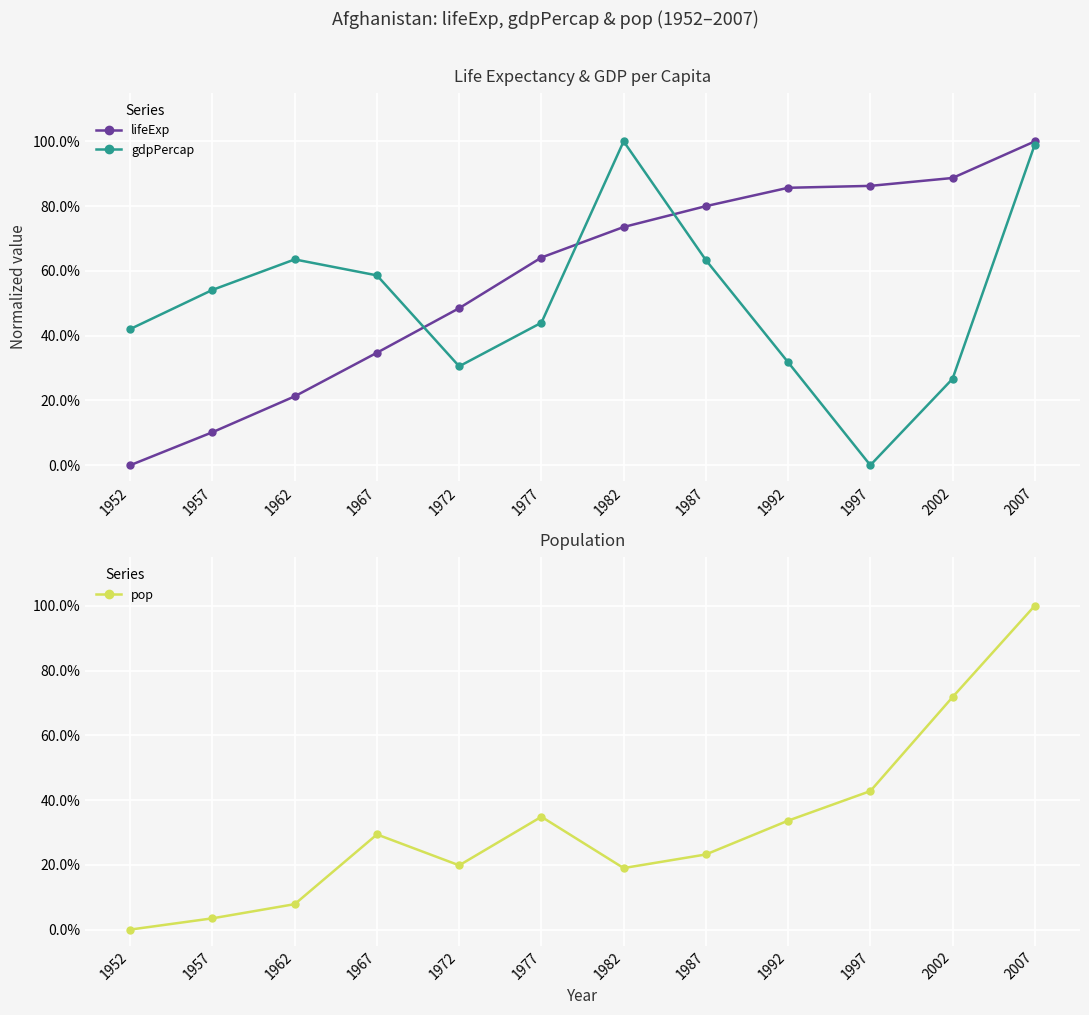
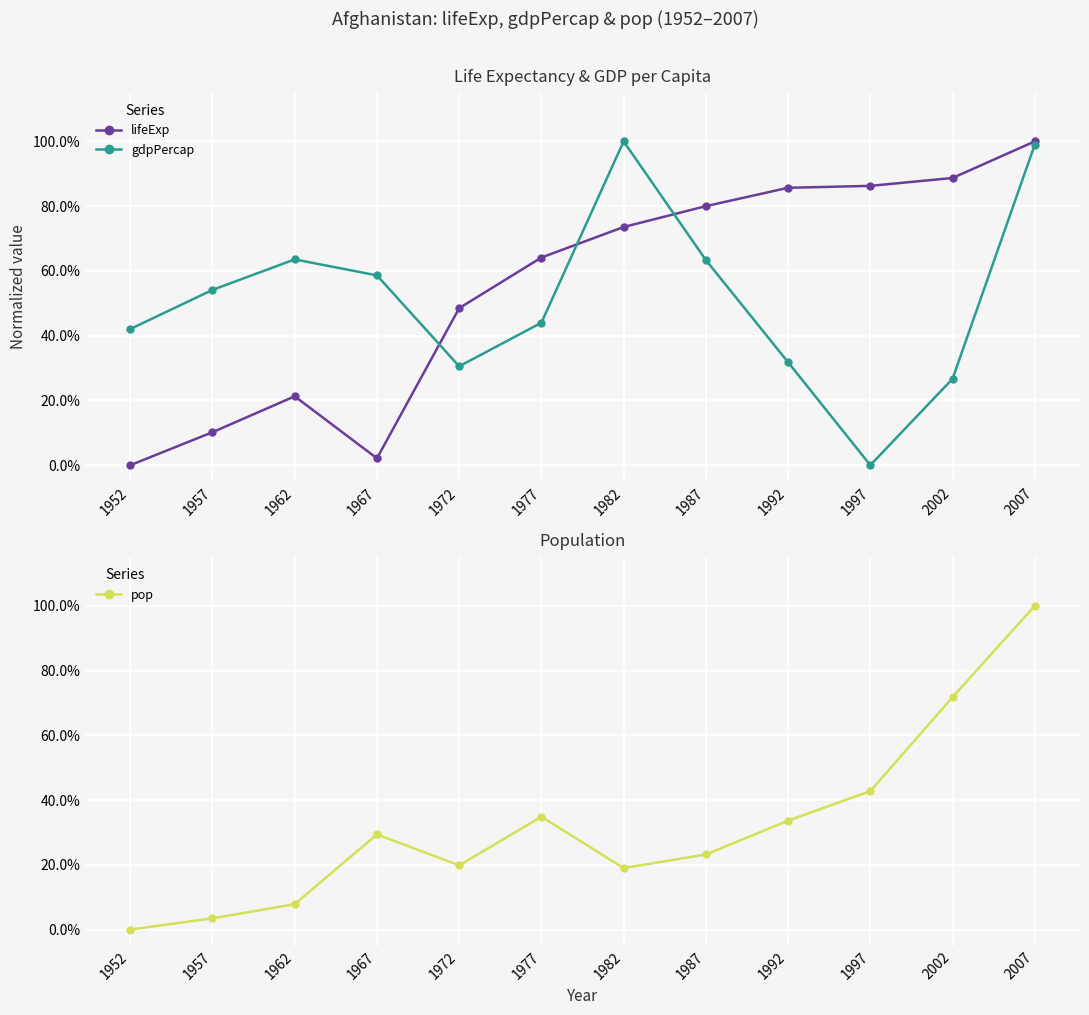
Life Expectancy & GDP per Capita, lifeExp, 1967: 35% -> 2%
